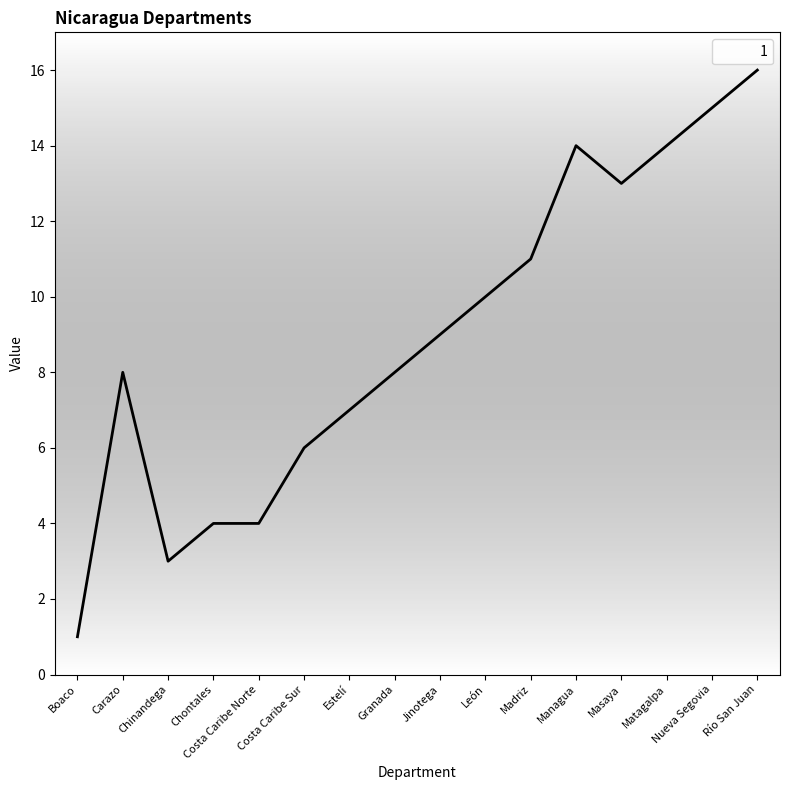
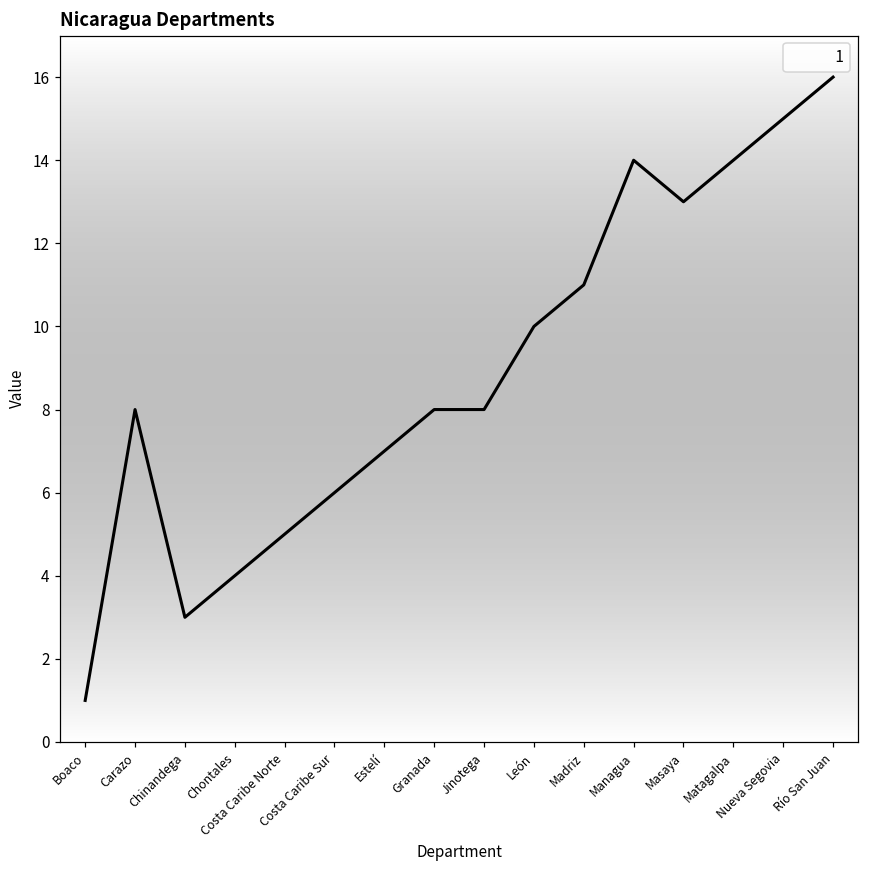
Costa Caribe Norte: 4 -> 5
Jinotega: 9 -> 8
